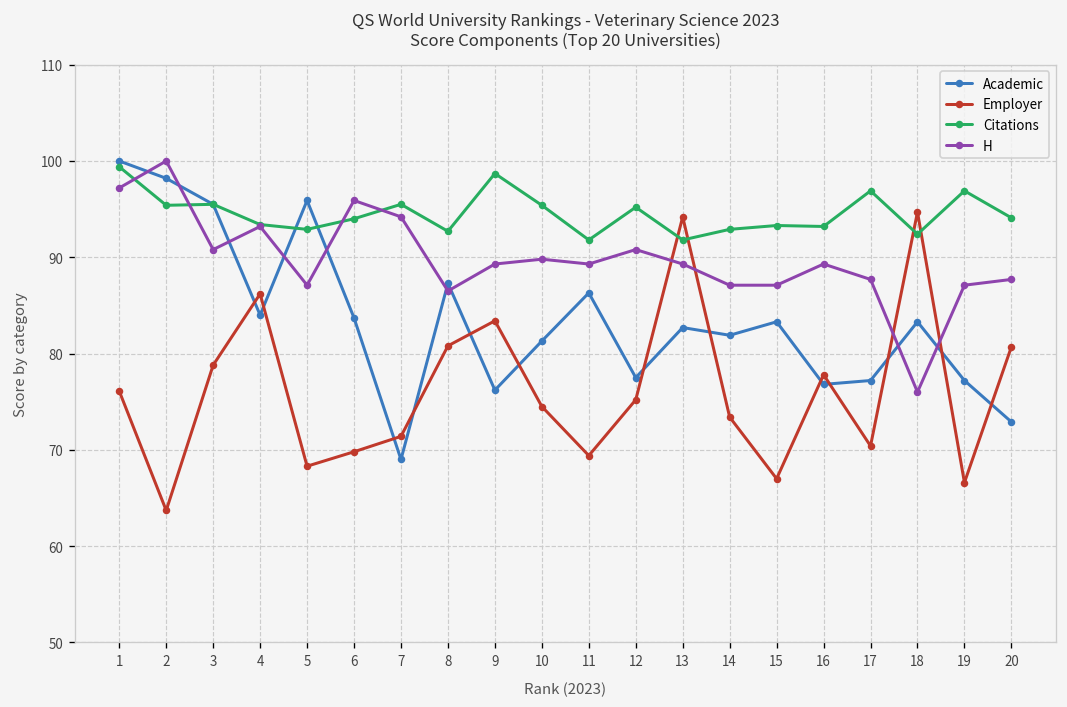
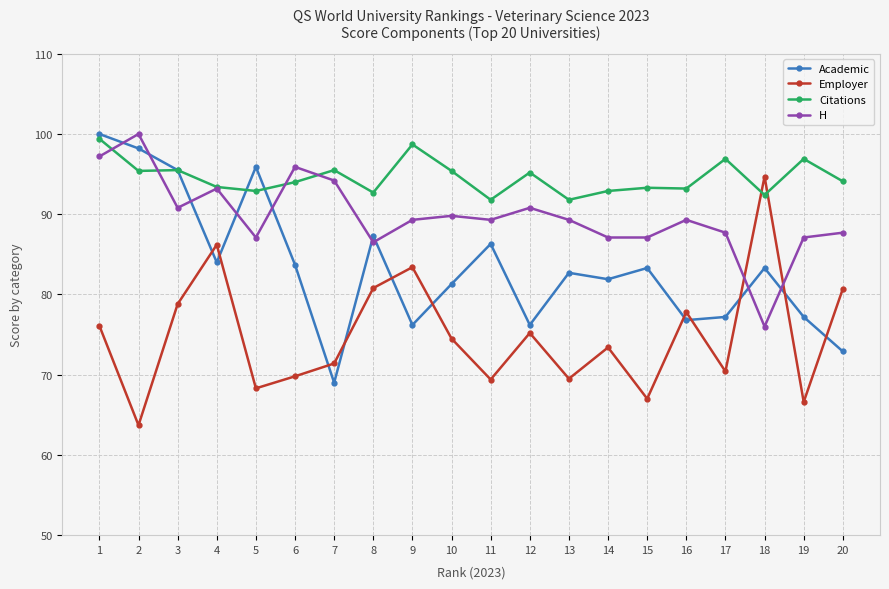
Academic, 12: 78 -> 76
Employer, 13: 94 -> 70
